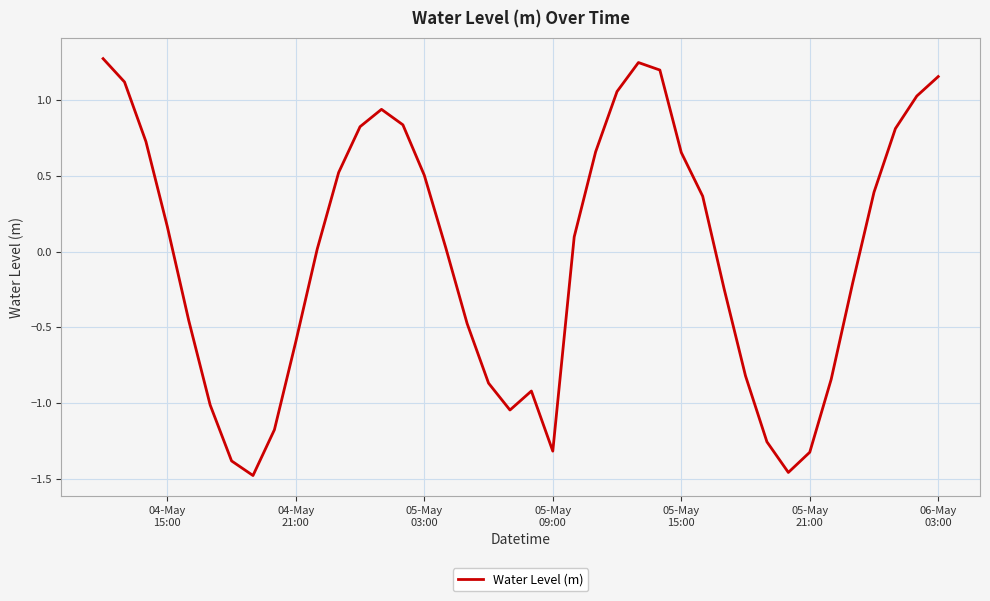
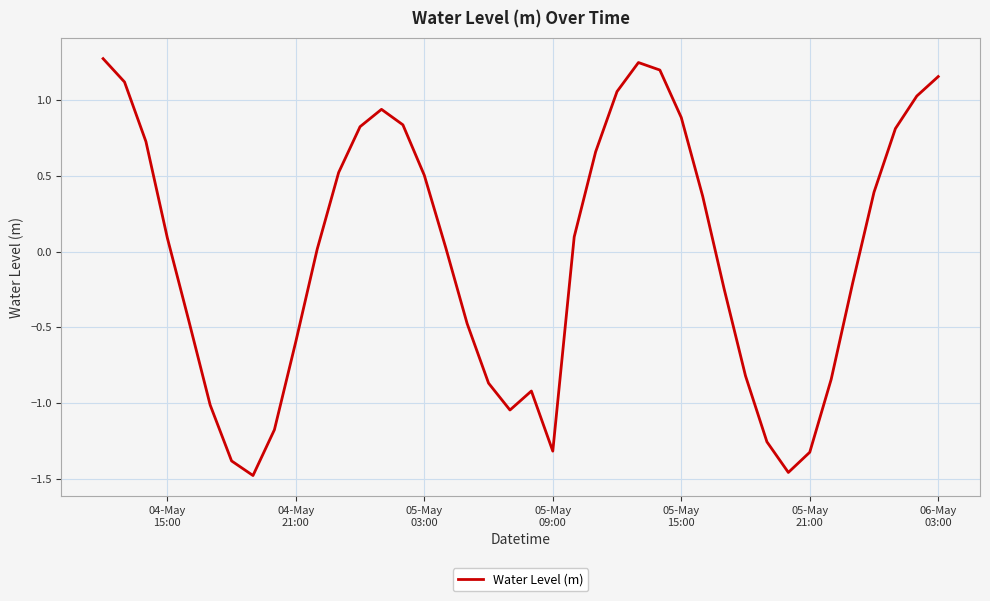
04-May 15:00: 0.16 -> 0.09
05-May 15:00: 0.65 -> 0.89
